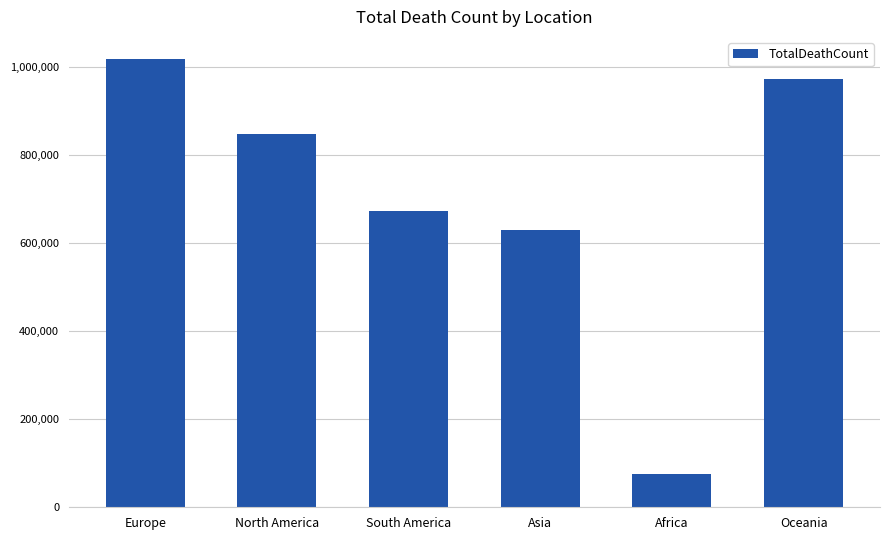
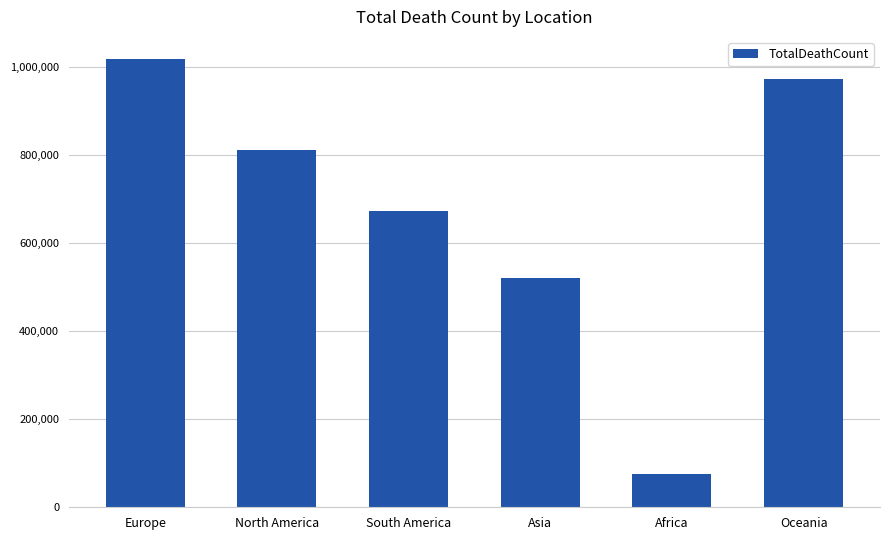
North America: 850,000 -> 810,000
Asia: 630,000 -> 520,000
